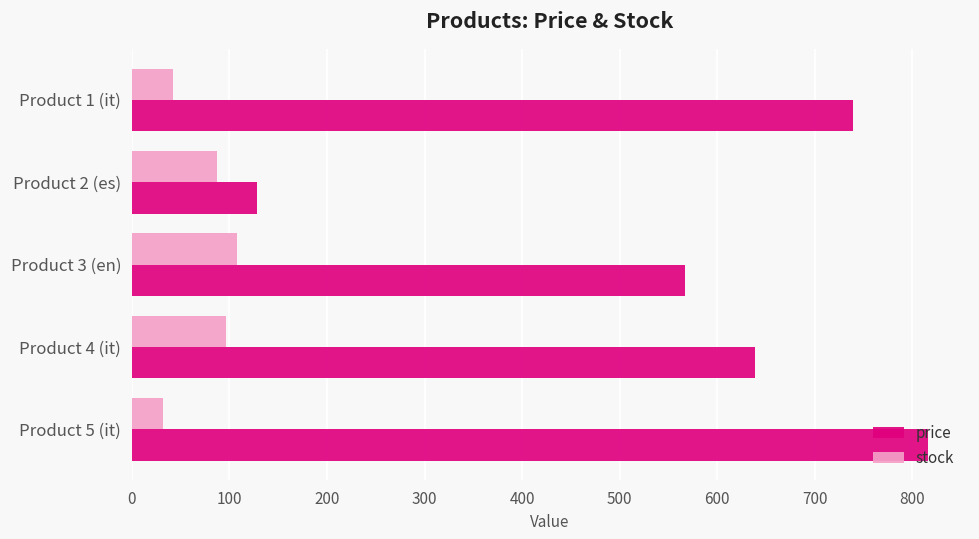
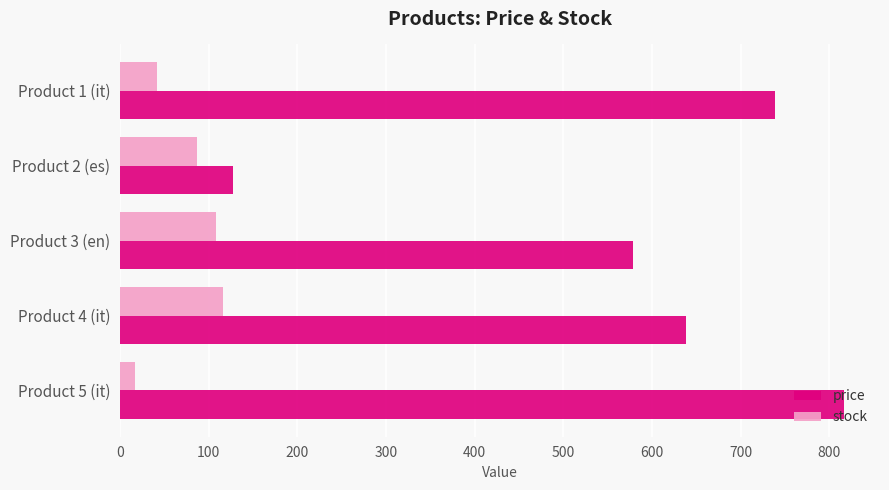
price, Product 3 (en): 570 -> 580
stock, Product 4 (it): 100 -> 120
stock, Product 5 (it): 30 -> 20
